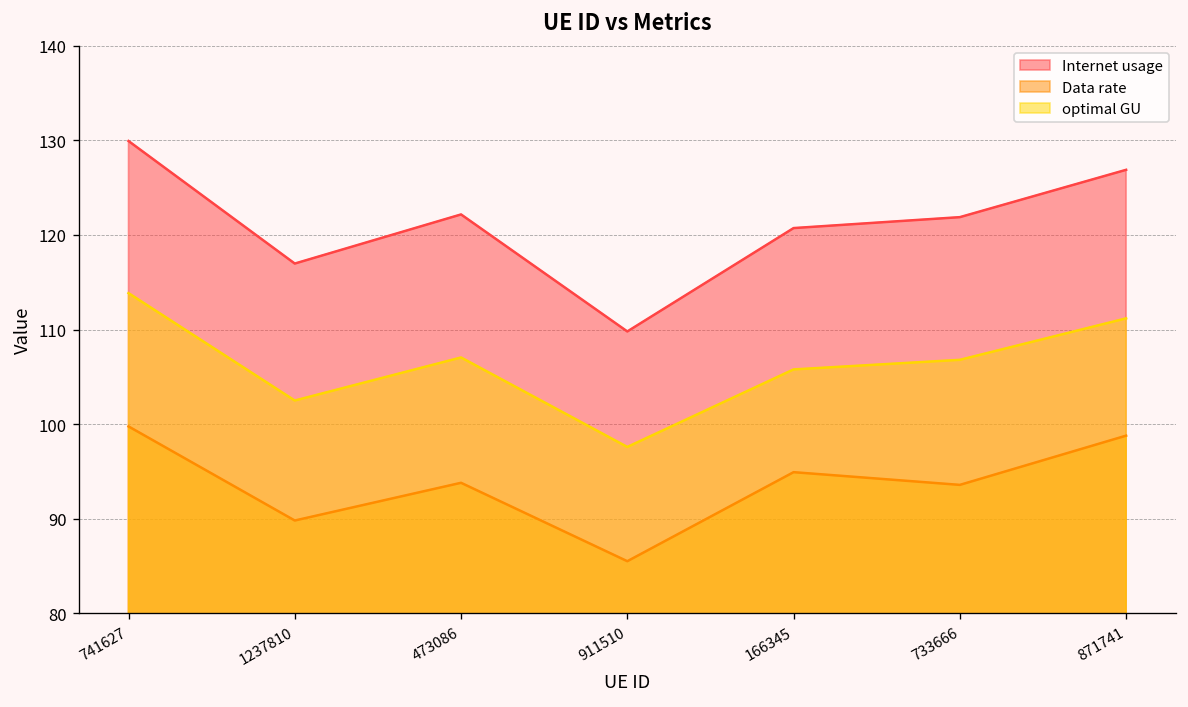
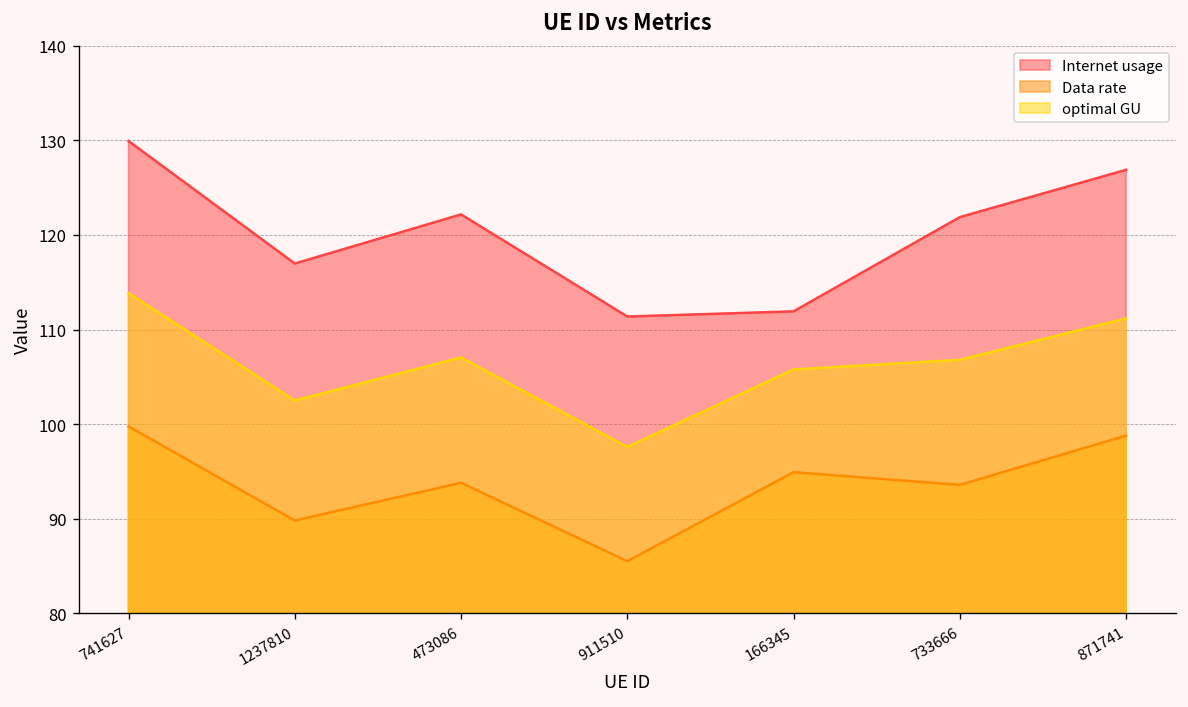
Internet usage, 911510: 110 -> 111
Internet usage, 166345: 121 -> 112
